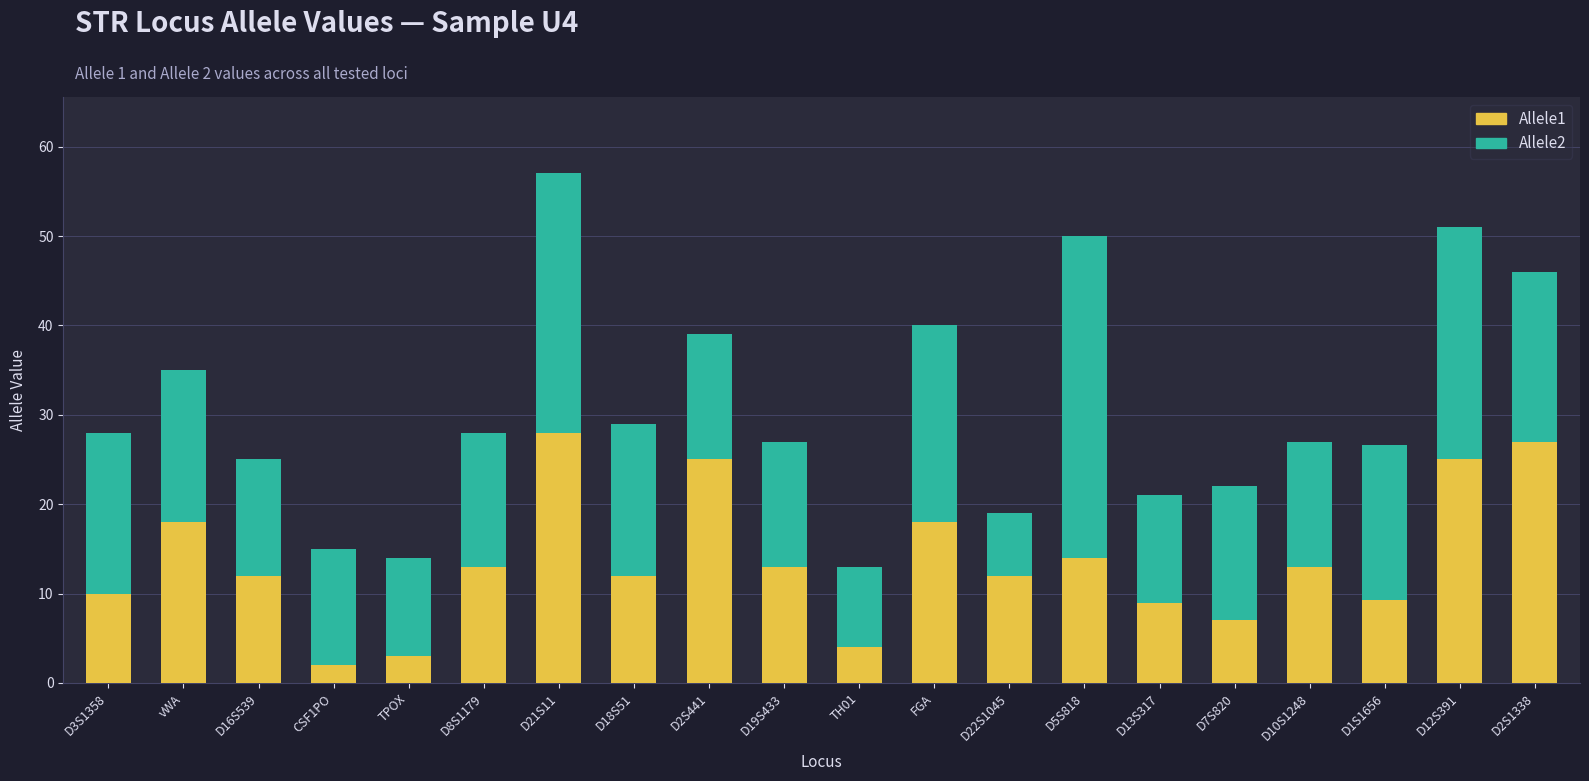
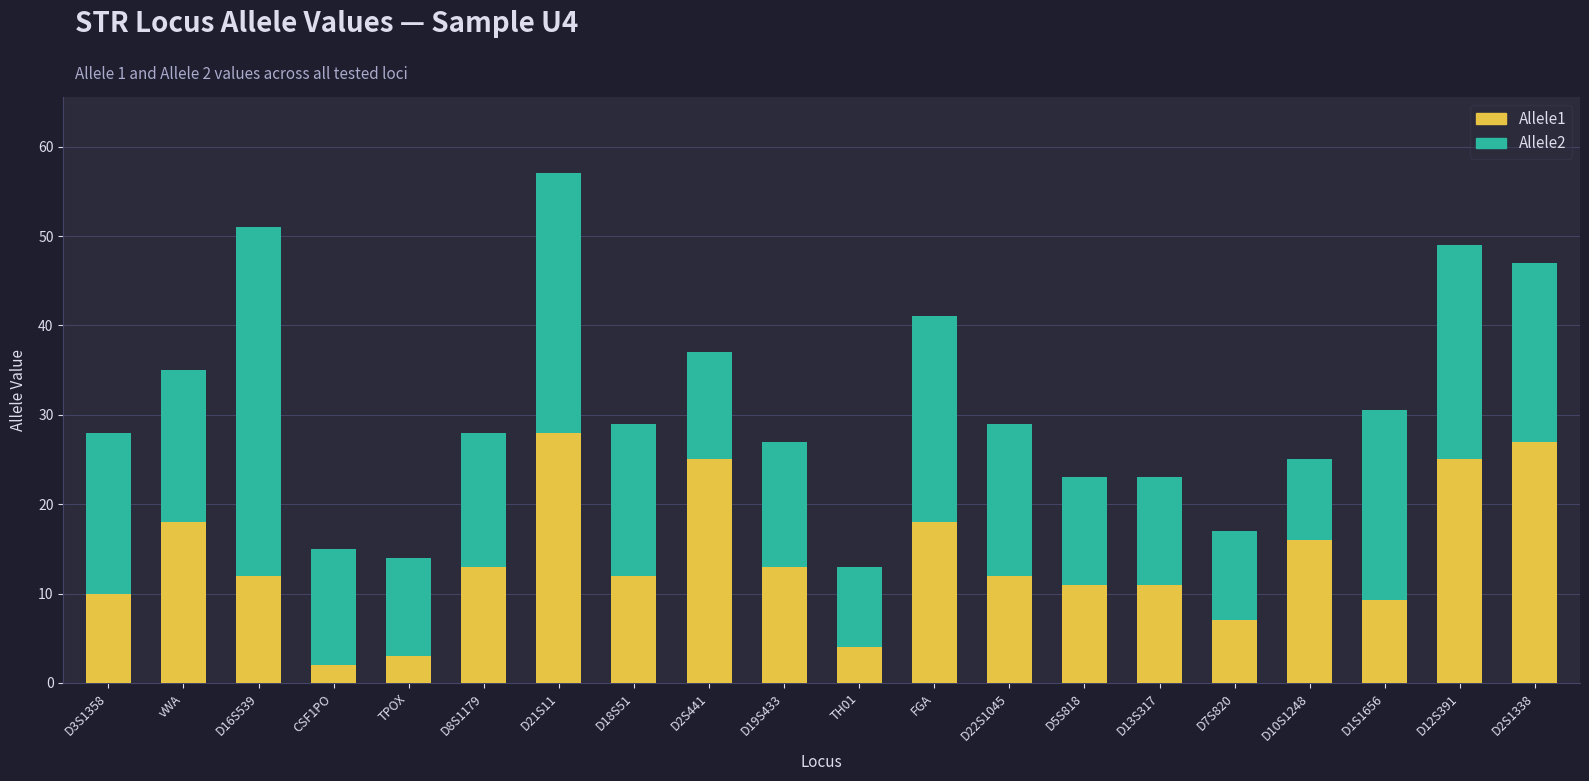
Allele2, D16S539: 13 -> 39
Allele2, D2S441: 14 -> 12
Allele2, FGA: 22 -> 23
Allele2, D22S1045: 7 -> 17
Allele1, D5S818: 14 -> 11
Allele2, D5S818: 36 -> 12
Allele1, D13S317: 9 -> 11
Allele2, D7S820: 15 -> 10
Allele1, D10S1248: 13 -> 16
Allele2, D10S1248: 14 -> 9
Allele2, D1S1656: 17 -> 21
Allele2, D12S391: 26 -> 24
Allele2, D2S1338: 19 -> 20
